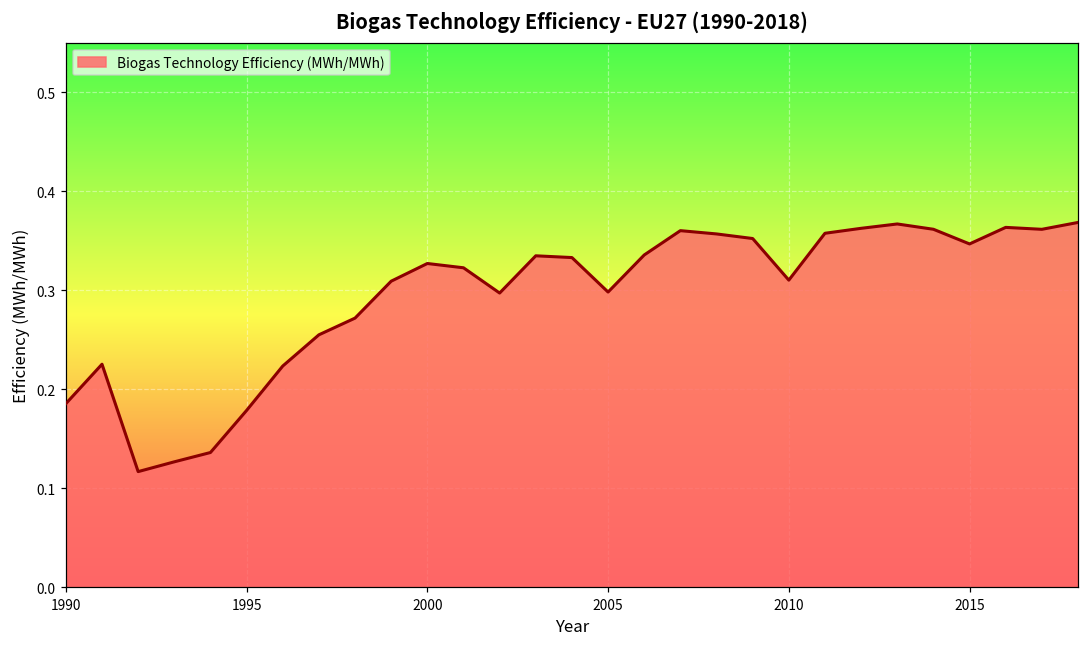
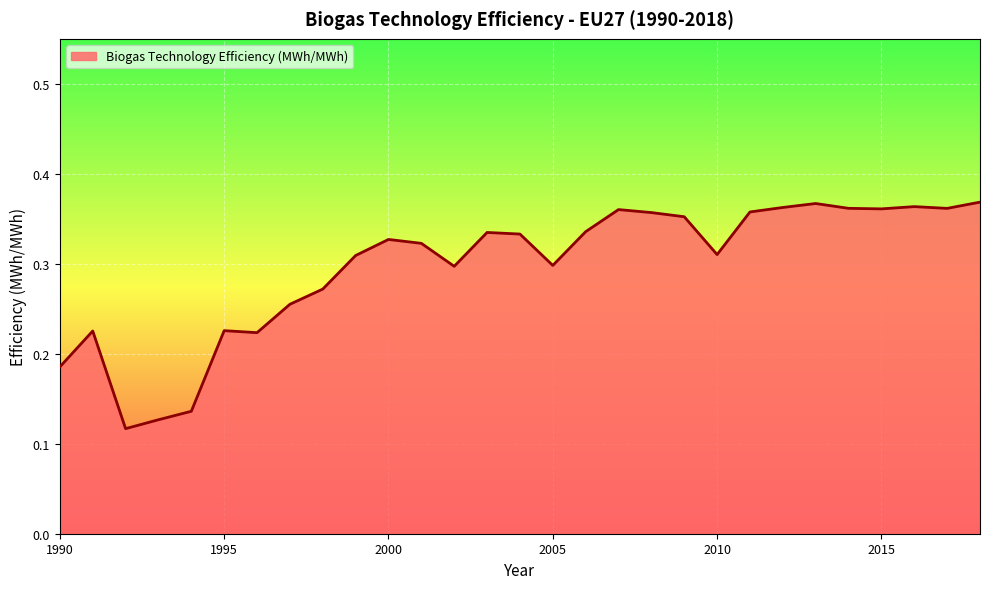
1995: 0.18 -> 0.23
2015: 0.35 -> 0.36
